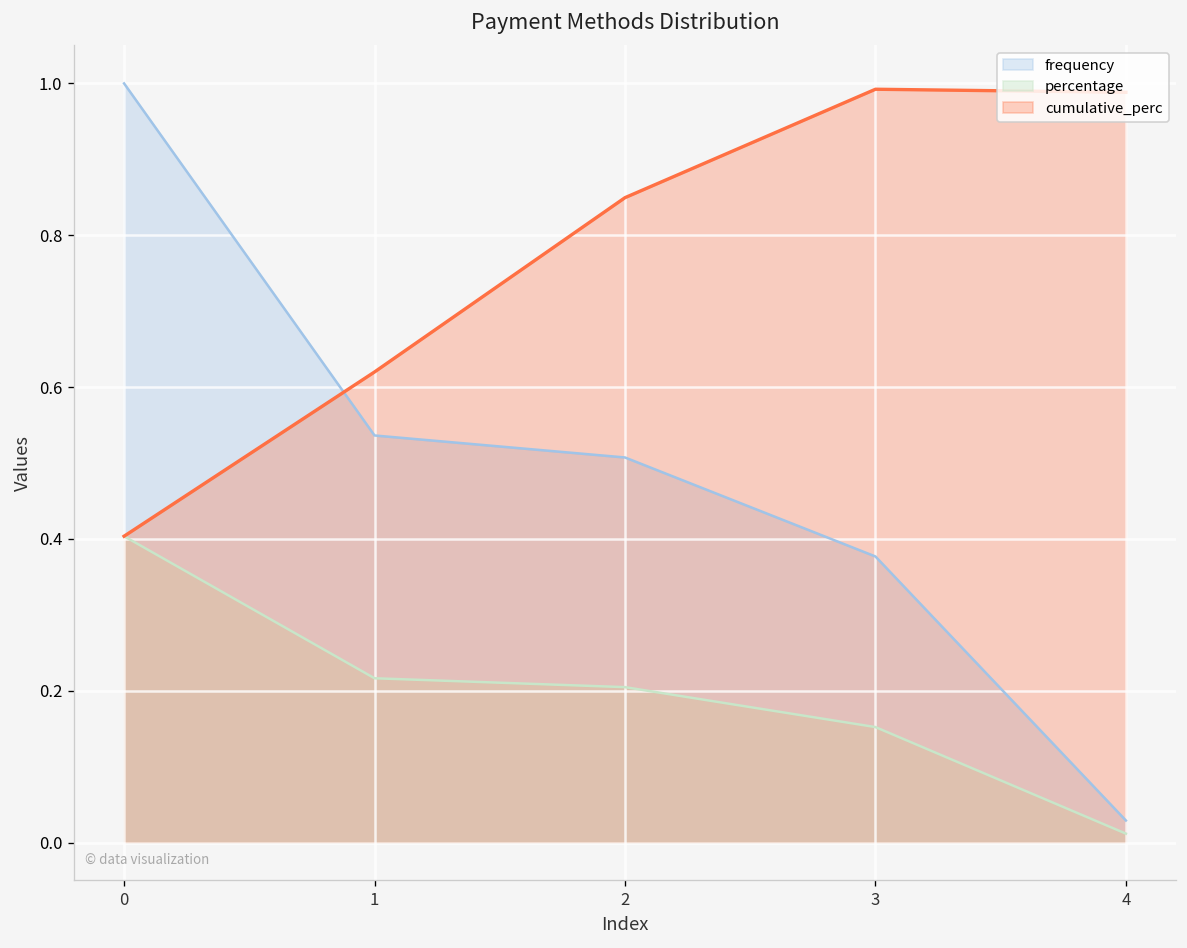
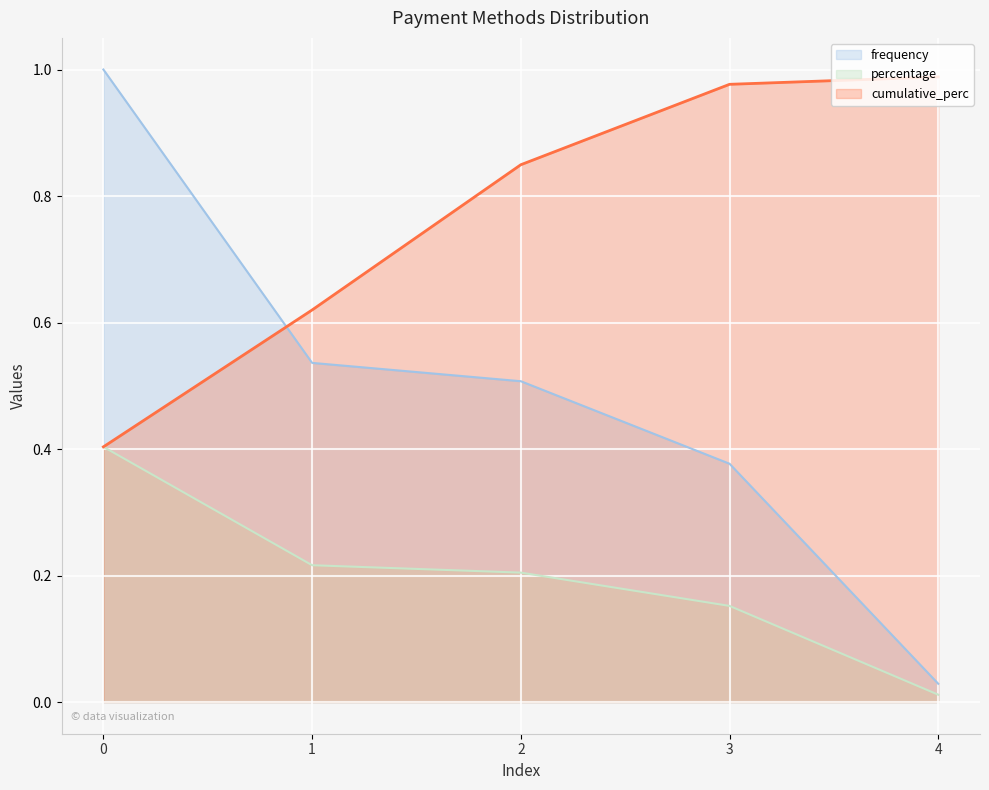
cumulative_perc, 3: 0.99 -> 0.98
